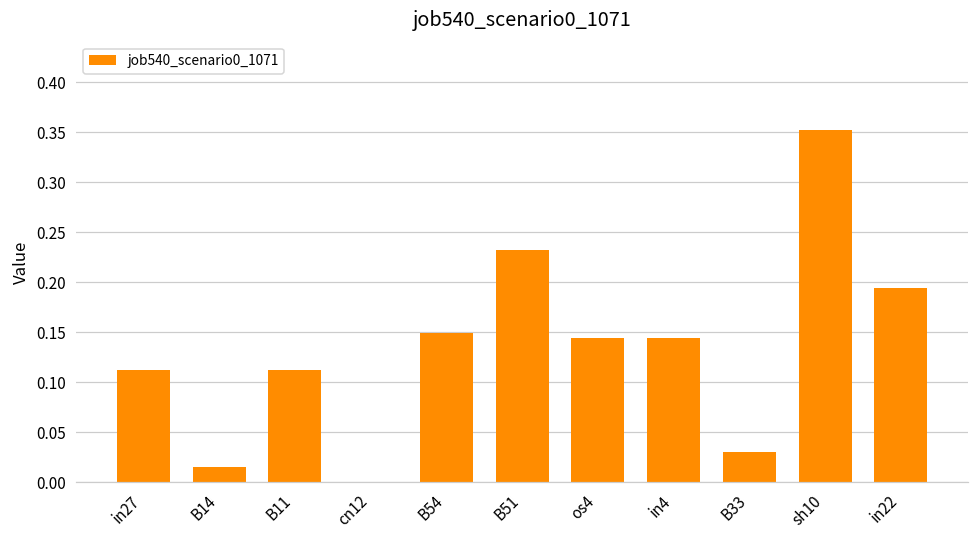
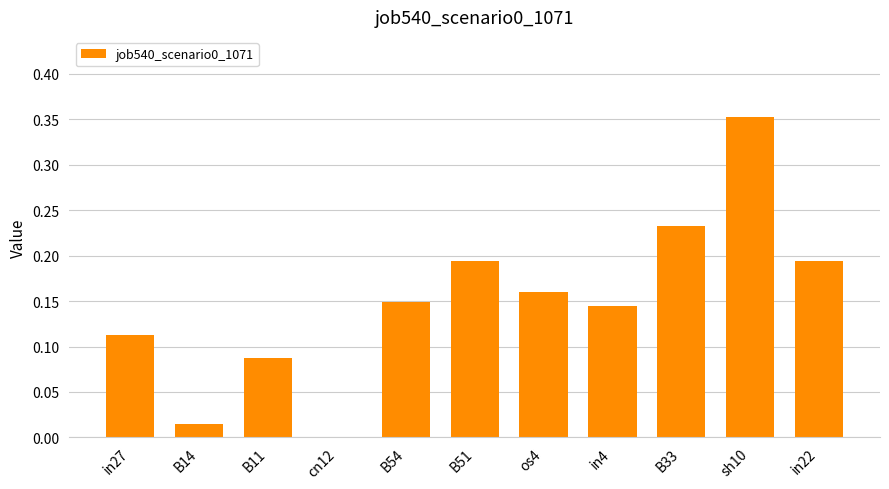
B11: 0.11 -> 0.09
B51: 0.23 -> 0.19
os4: 0.14 -> 0.16
B33: 0.03 -> 0.23
